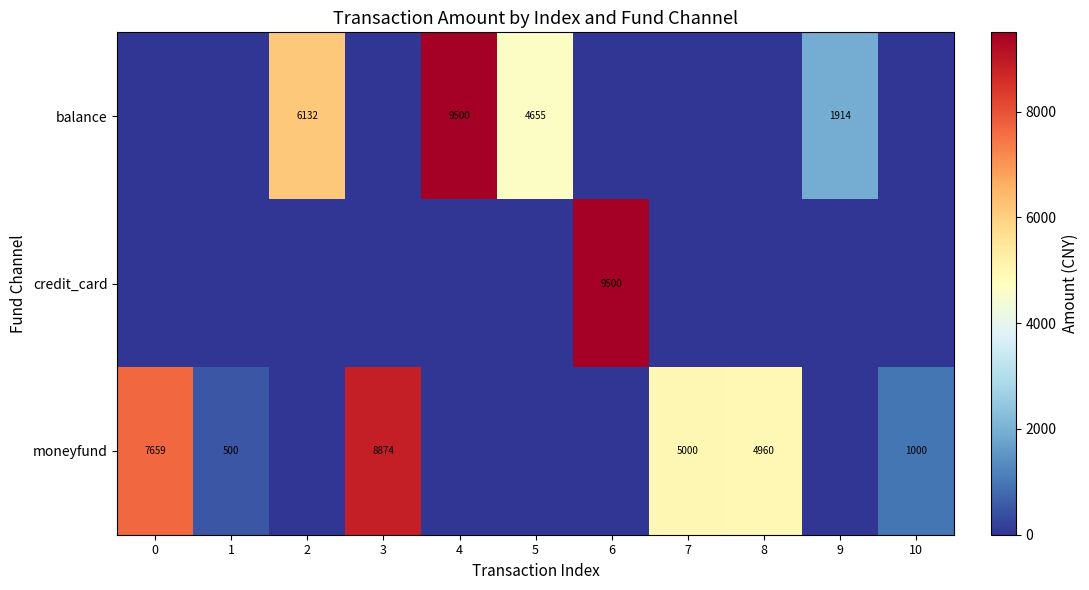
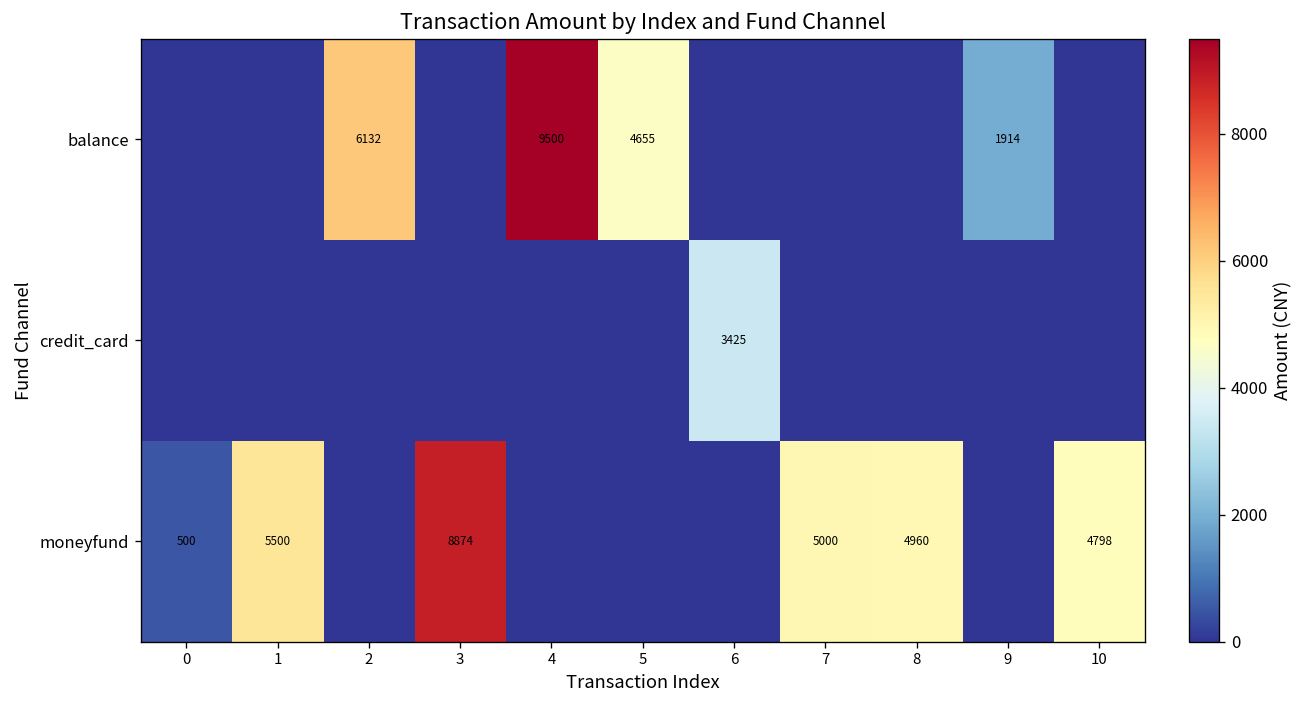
credit_card, 6: 9500 -> 3425
moneyfund, 0: 7659 -> 500
moneyfund, 1: 500 -> 5500
moneyfund, 10: 1000 -> 4798
